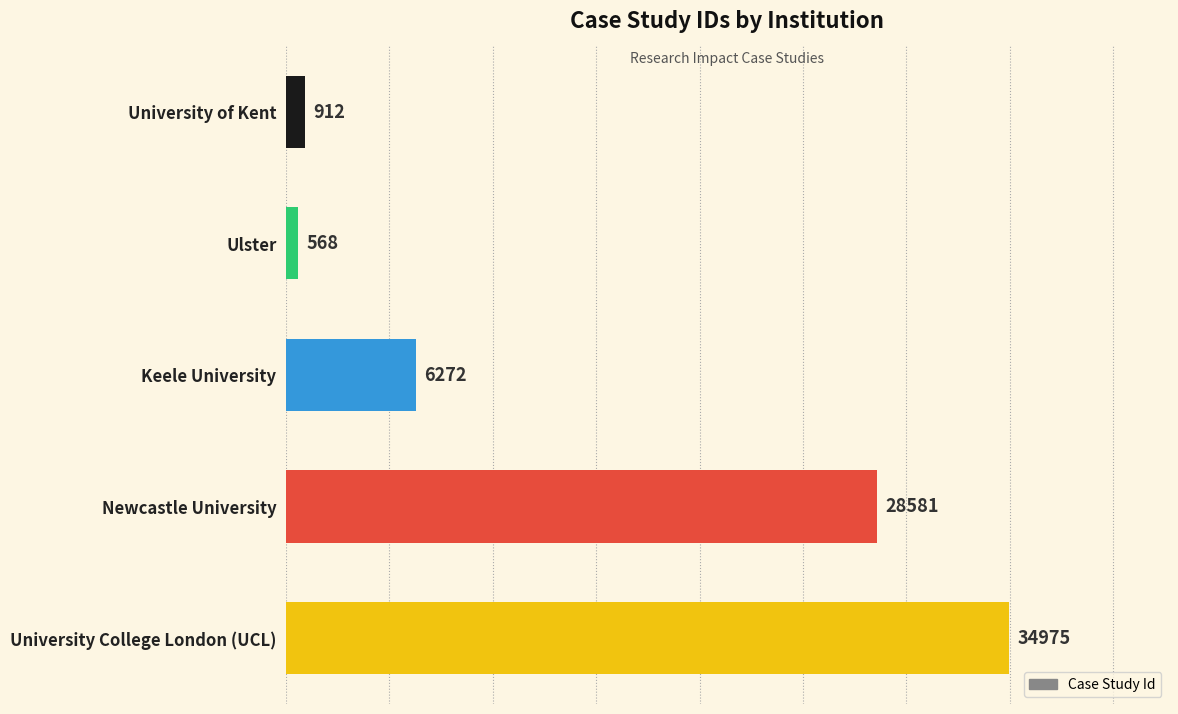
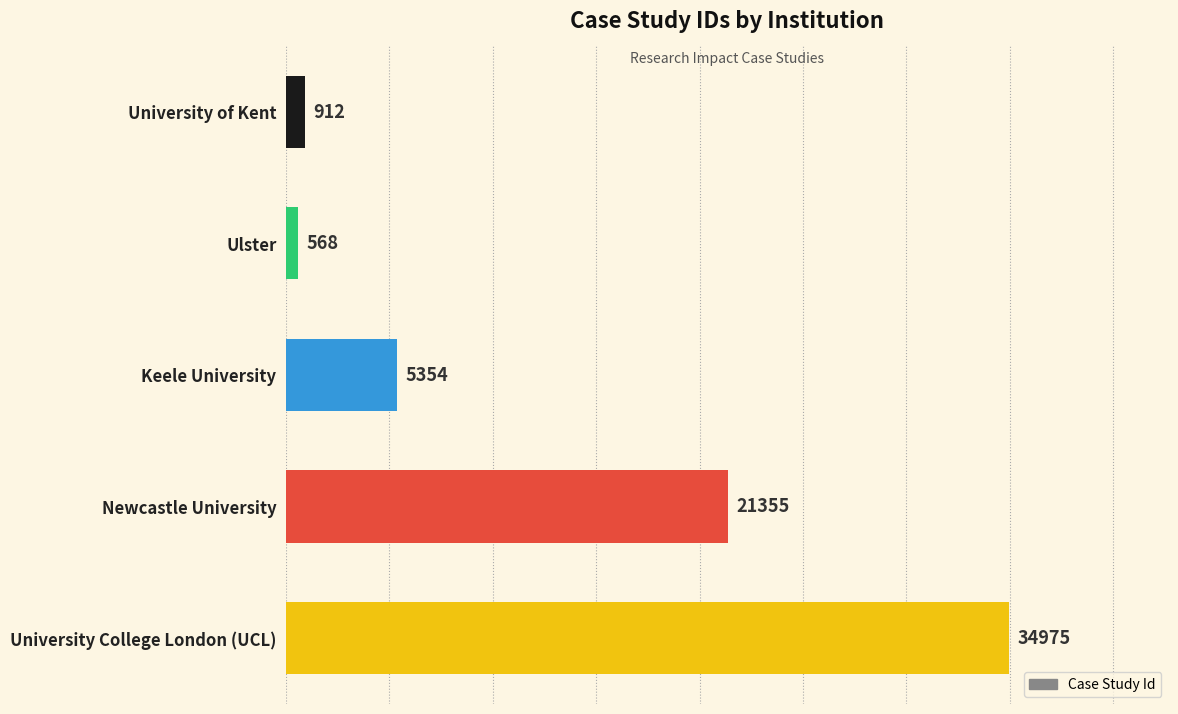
Keele University: 6272 -> 5354
Newcastle University: 28581 -> 21355
